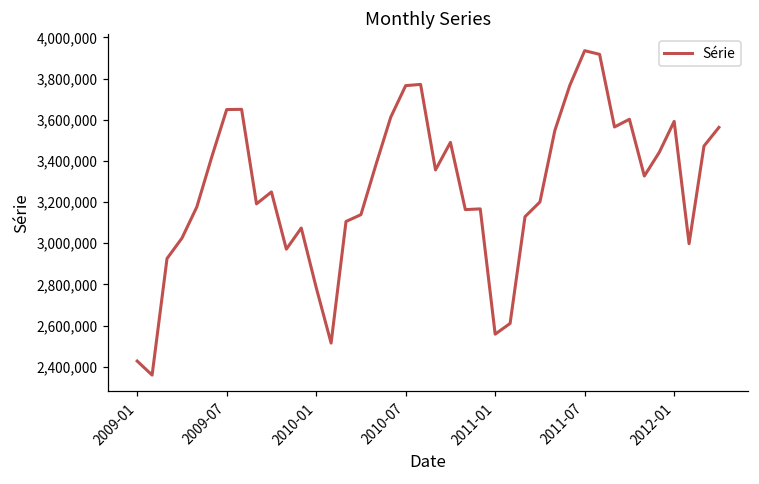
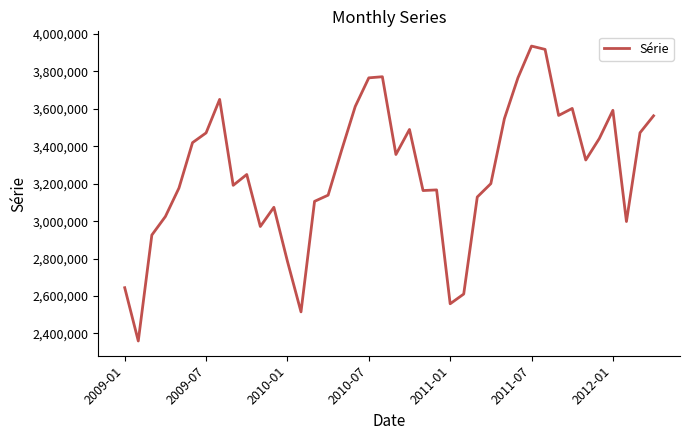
2009-01: 2,430,000 -> 2,640,000
2009-07: 3,650,000 -> 3,470,000
